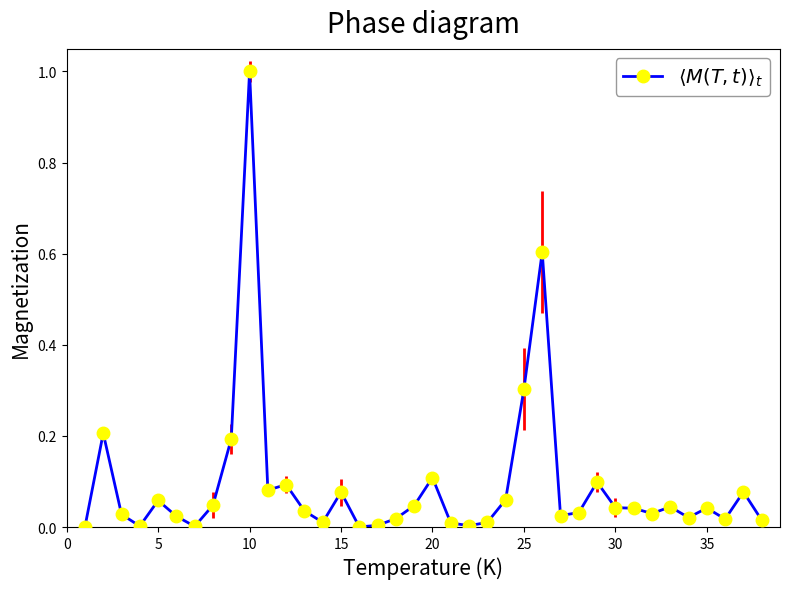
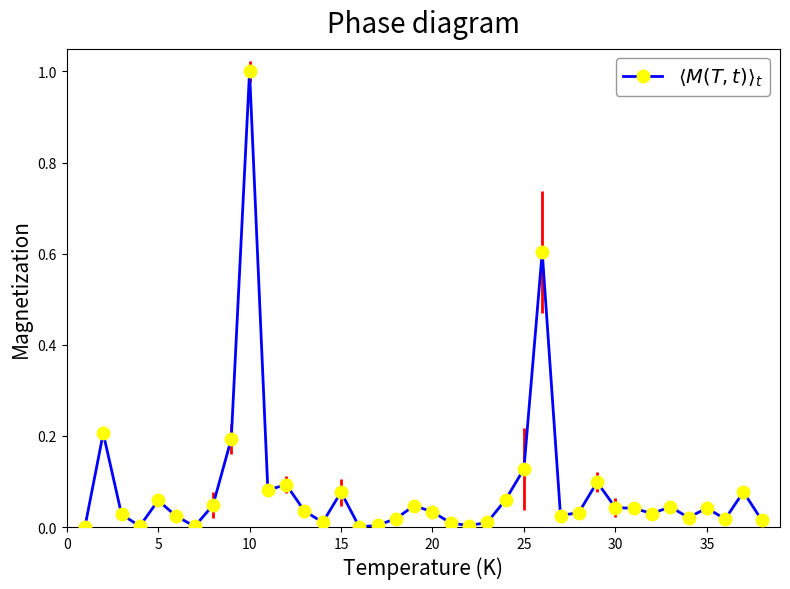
20: 0.11 -> 0.03
25: 0.30 -> 0.13
